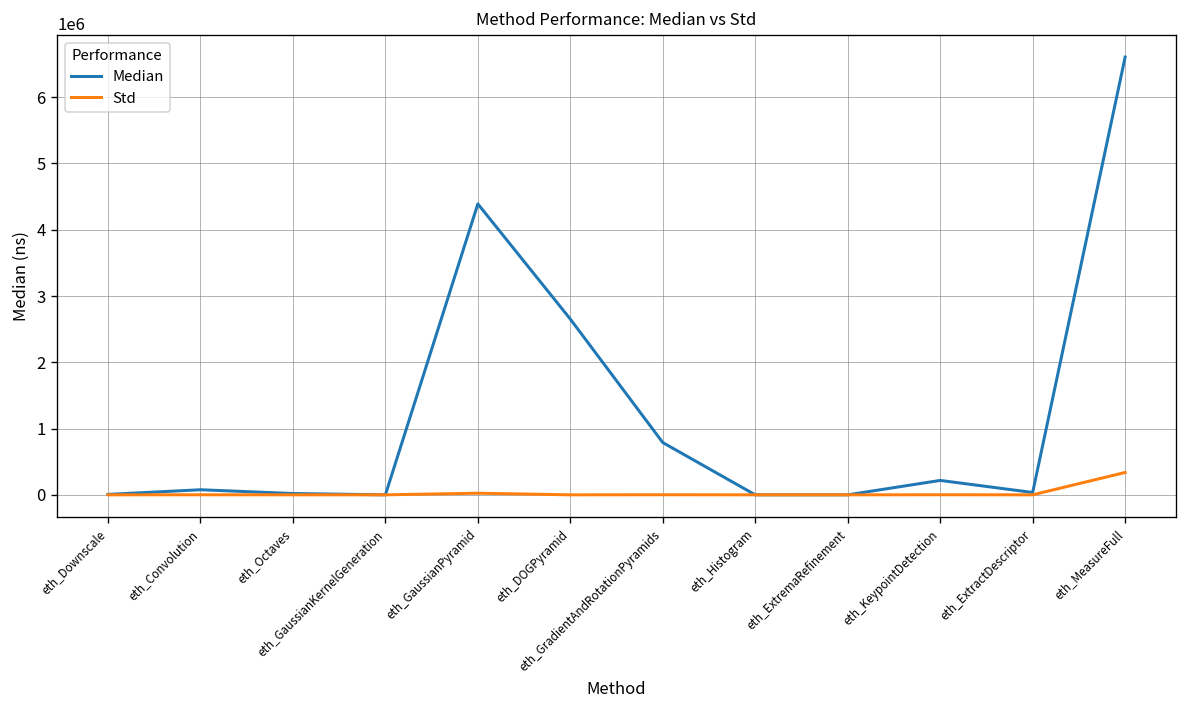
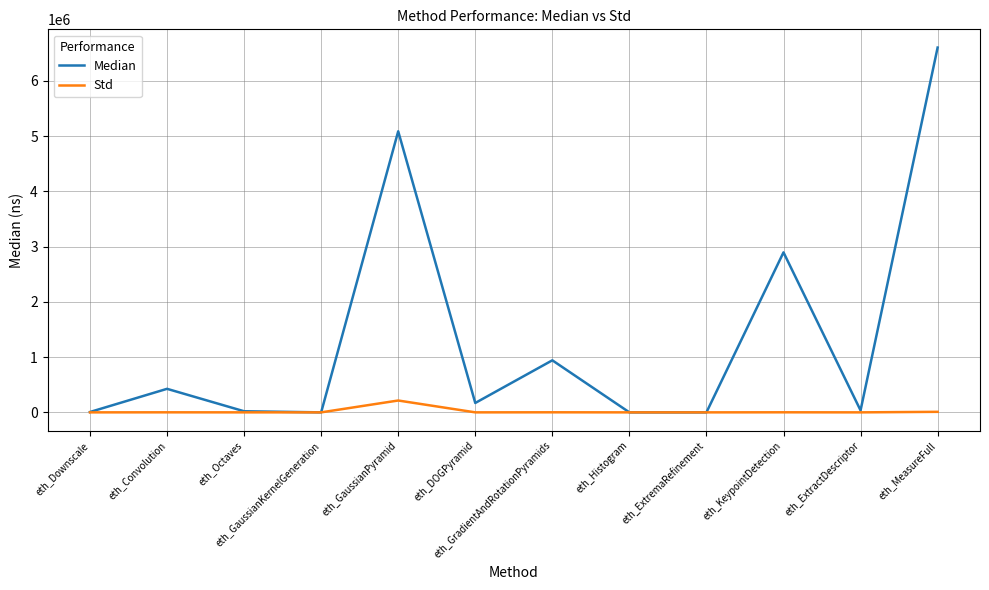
Median, eth_Convolution: 100000 -> 400000
Median, eth_GaussianPyramid: 4400000 -> 5100000
Std, eth_GaussianPyramid: 0 -> 200000
Median, eth_DOGPyramid: 2700000 -> 200000
Median, eth_GradientAndRotationPyramids: 800000 -> 900000
Median, eth_KeypointDetection: 200000 -> 2900000
Std, eth_MeasureFull: 300000 -> 0
